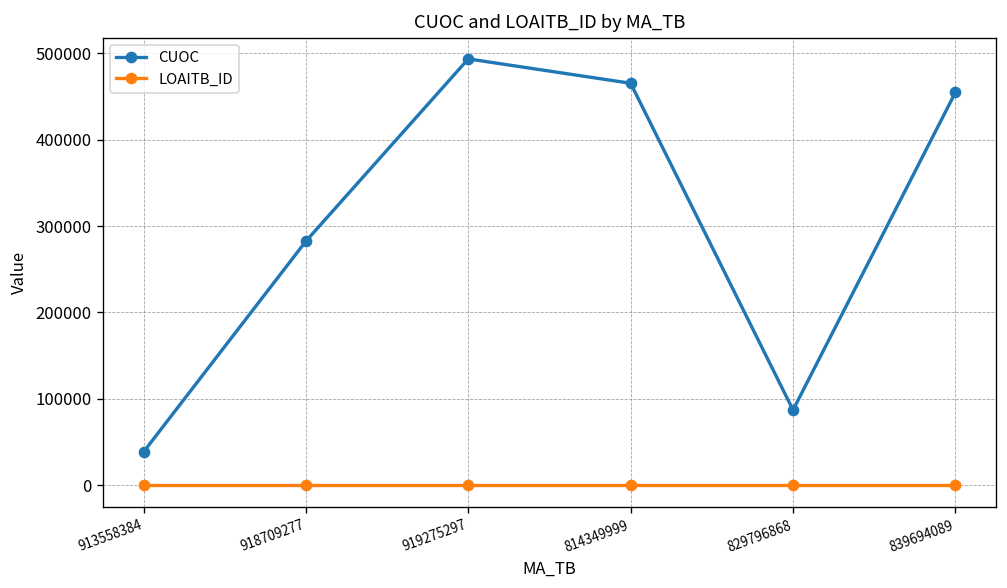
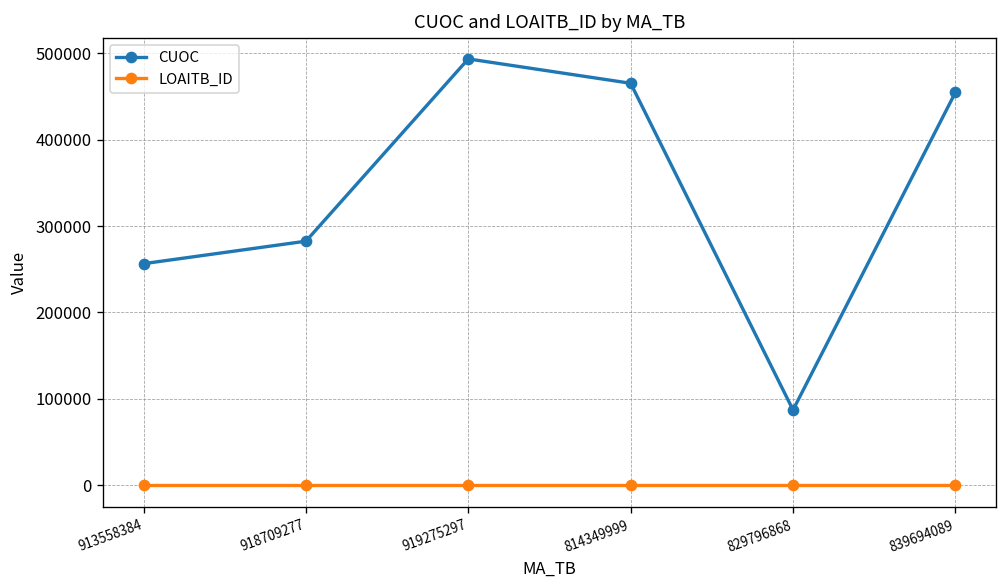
CUOC, 913558384: 40000 -> 260000
